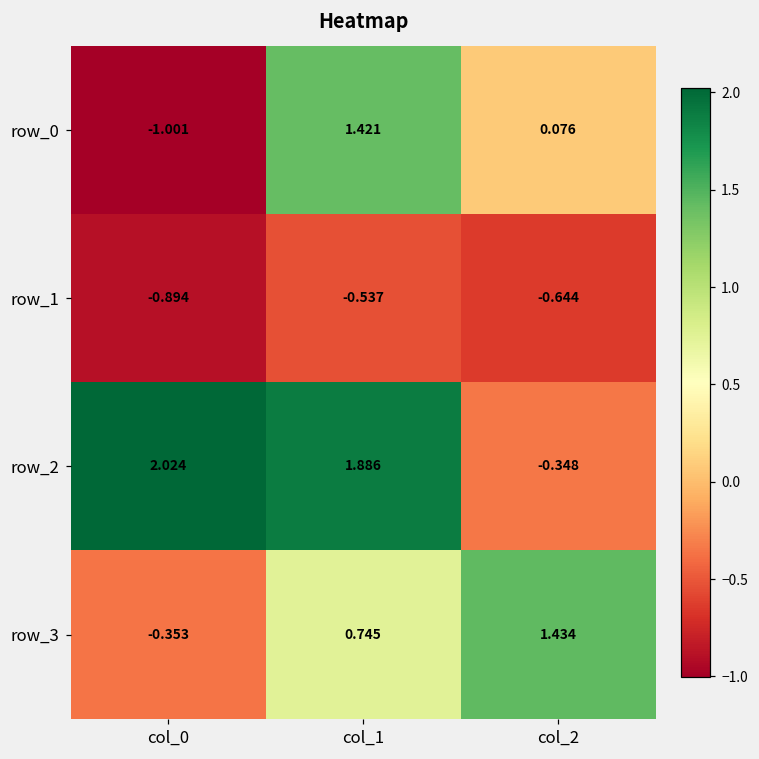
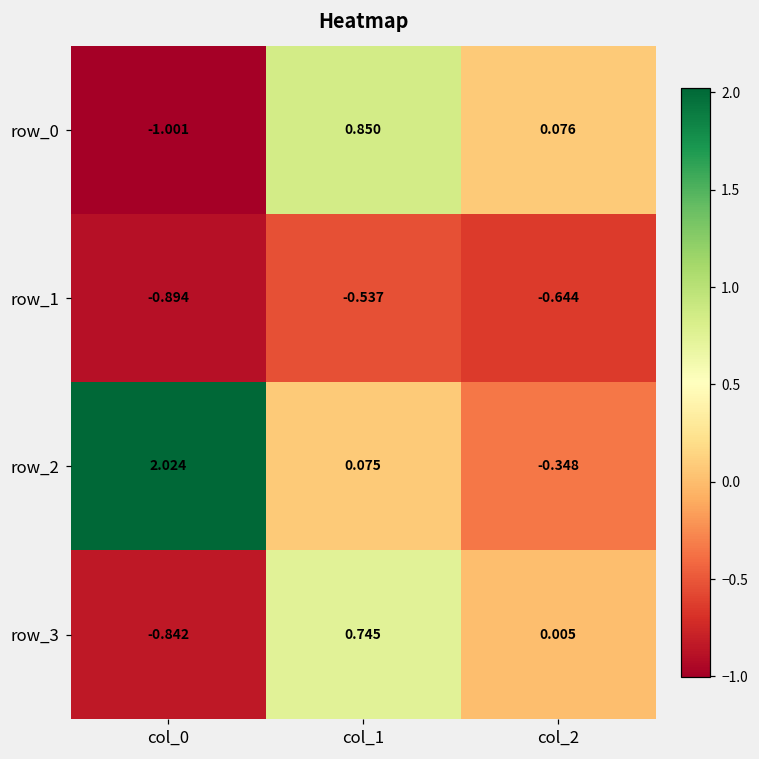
row_0, col_1: 1.421 -> 0.850
row_2, col_1: 1.886 -> 0.075
row_3, col_0: -0.353 -> -0.842
row_3, col_2: 1.434 -> 0.005
